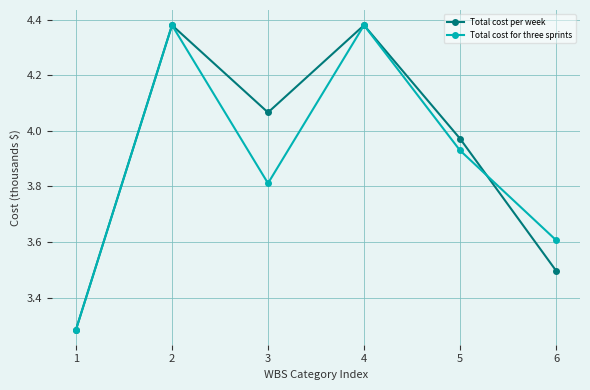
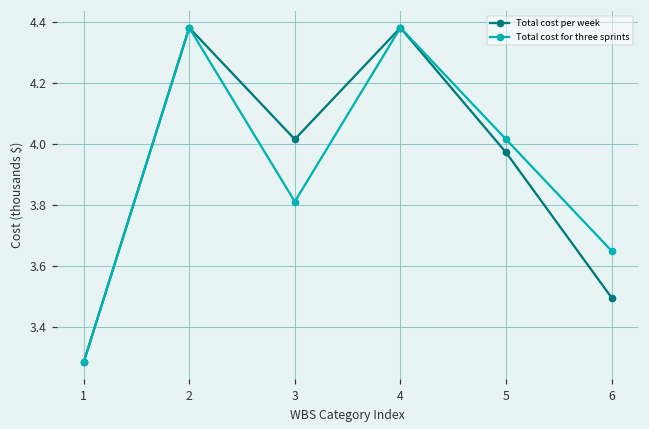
Total cost per week, 3: 4.07 -> 4.02
Total cost for three sprints, 5: 3.93 -> 4.02
Total cost for three sprints, 6: 3.61 -> 3.65
